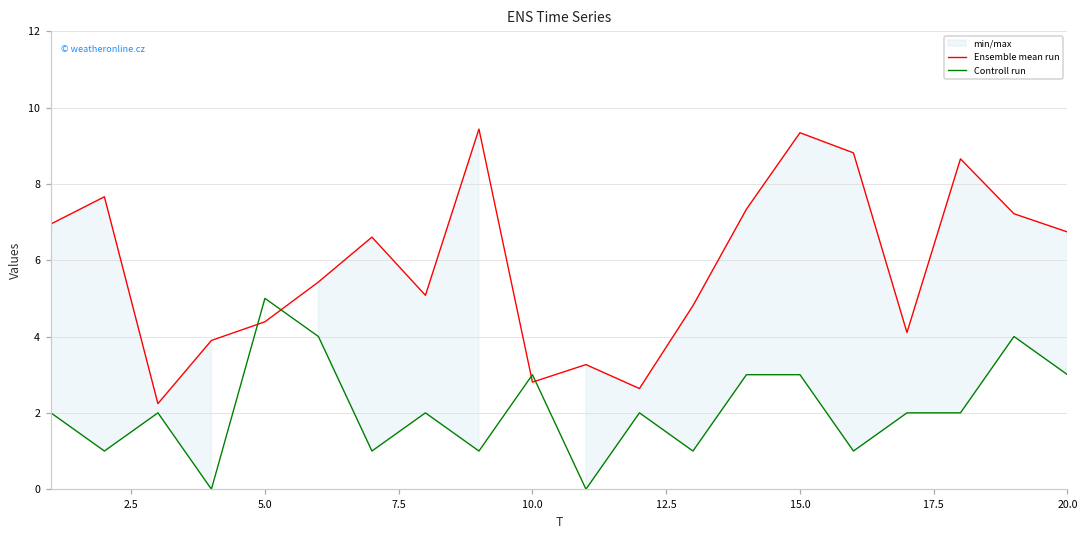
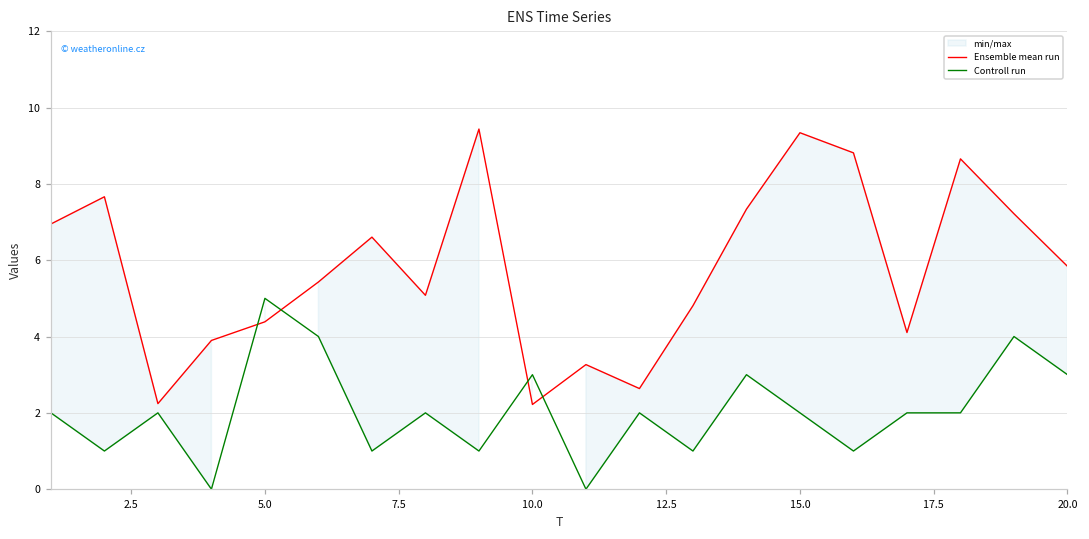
Ensemble mean run, 10.0: 2.8 -> 2.2
Controll run, 15.0: 3 -> 2
Ensemble mean run, 20.0: 6.7 -> 5.8
